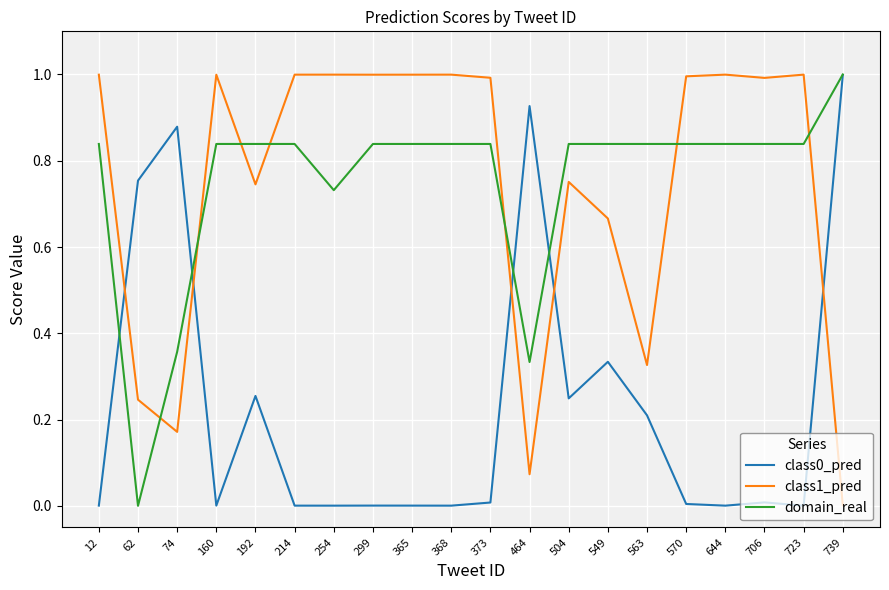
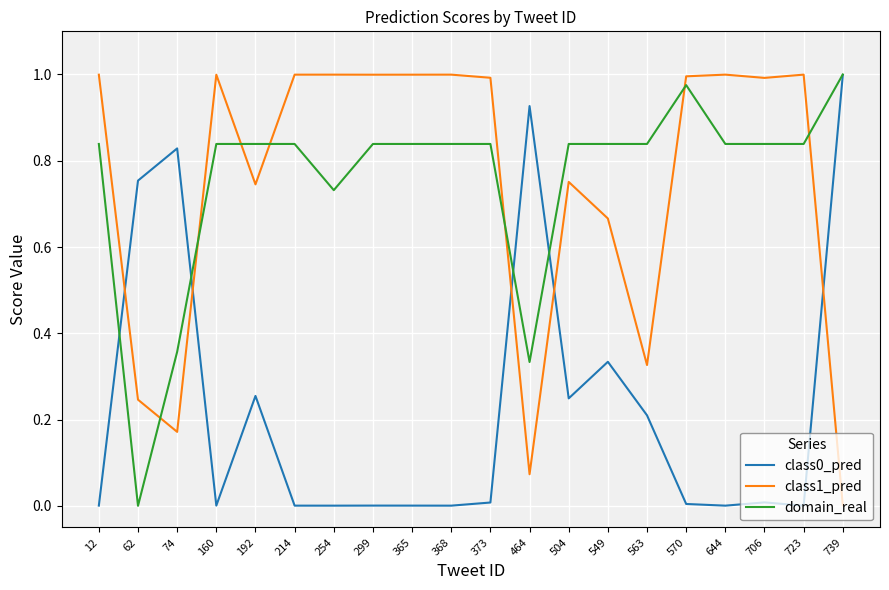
class0_pred, 74: 0.88 -> 0.83
domain_real, 570: 0.84 -> 0.98
